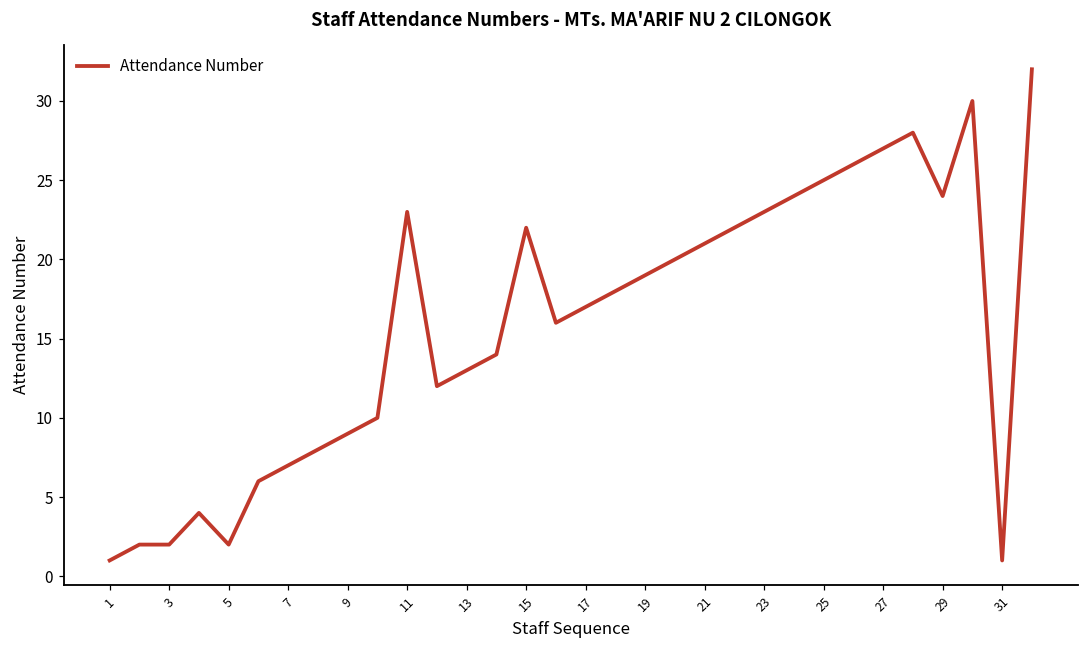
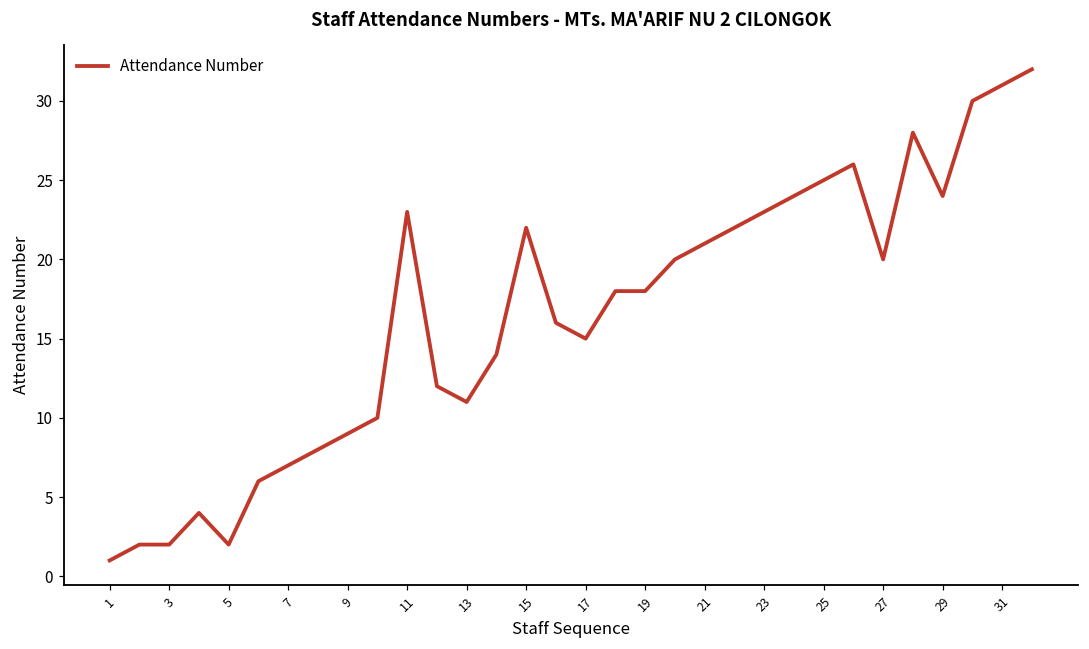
13: 13 -> 11
17: 17 -> 15
19: 19 -> 18
27: 27 -> 20
31: 1 -> 31
